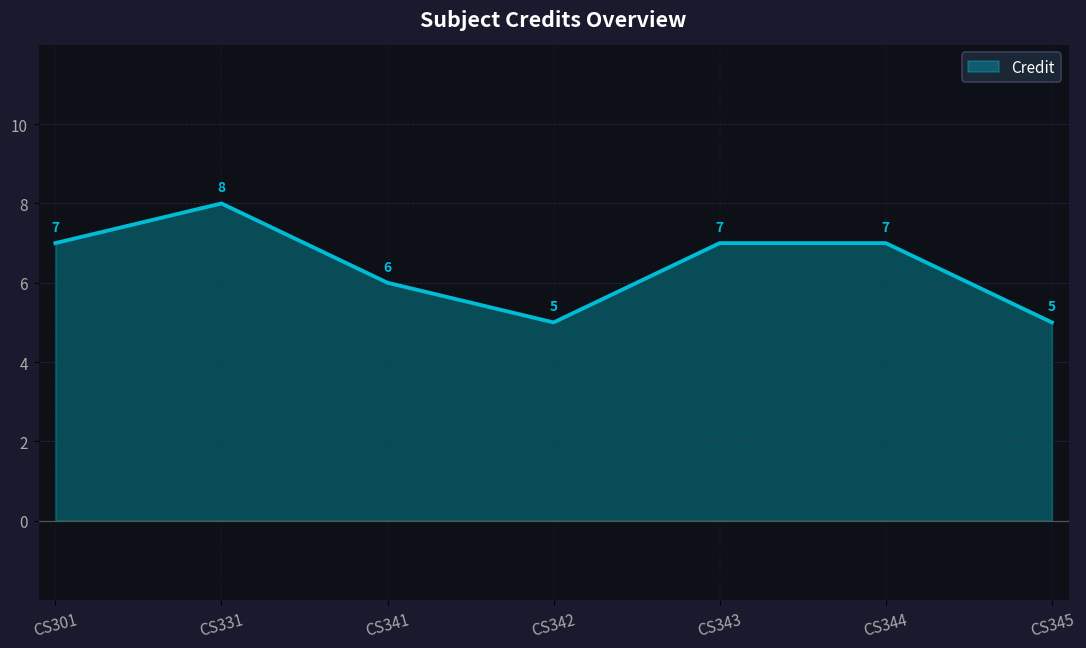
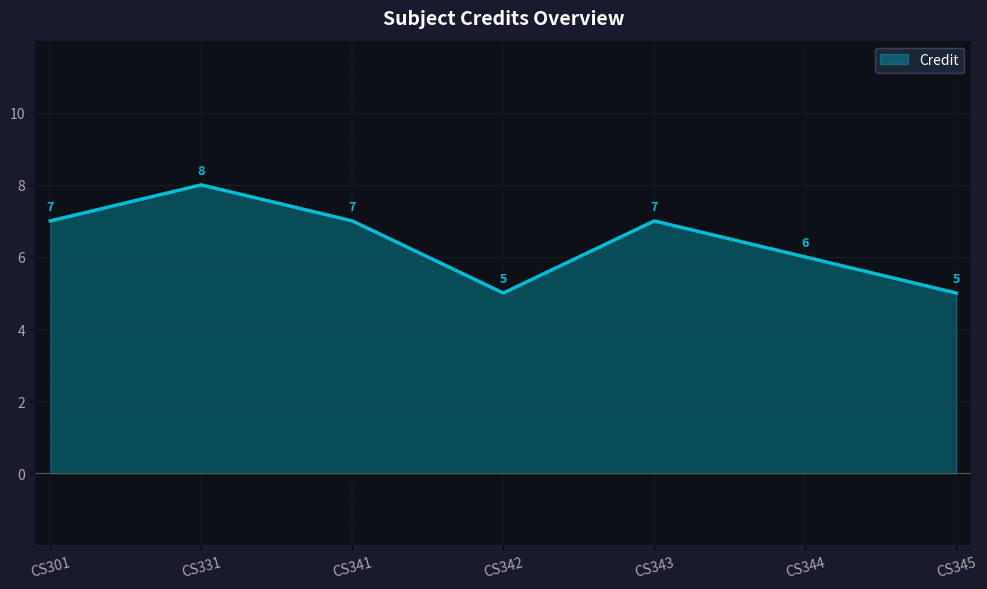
CS341: 6 -> 7
CS344: 7 -> 6
